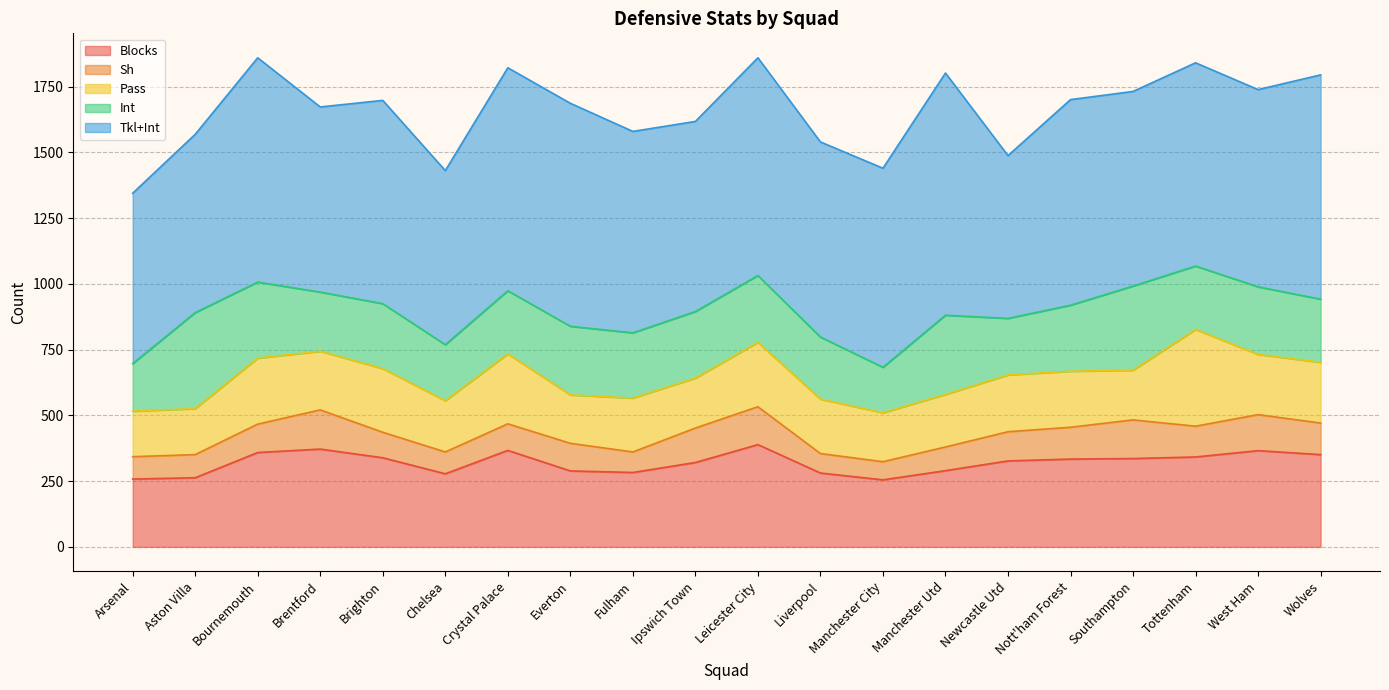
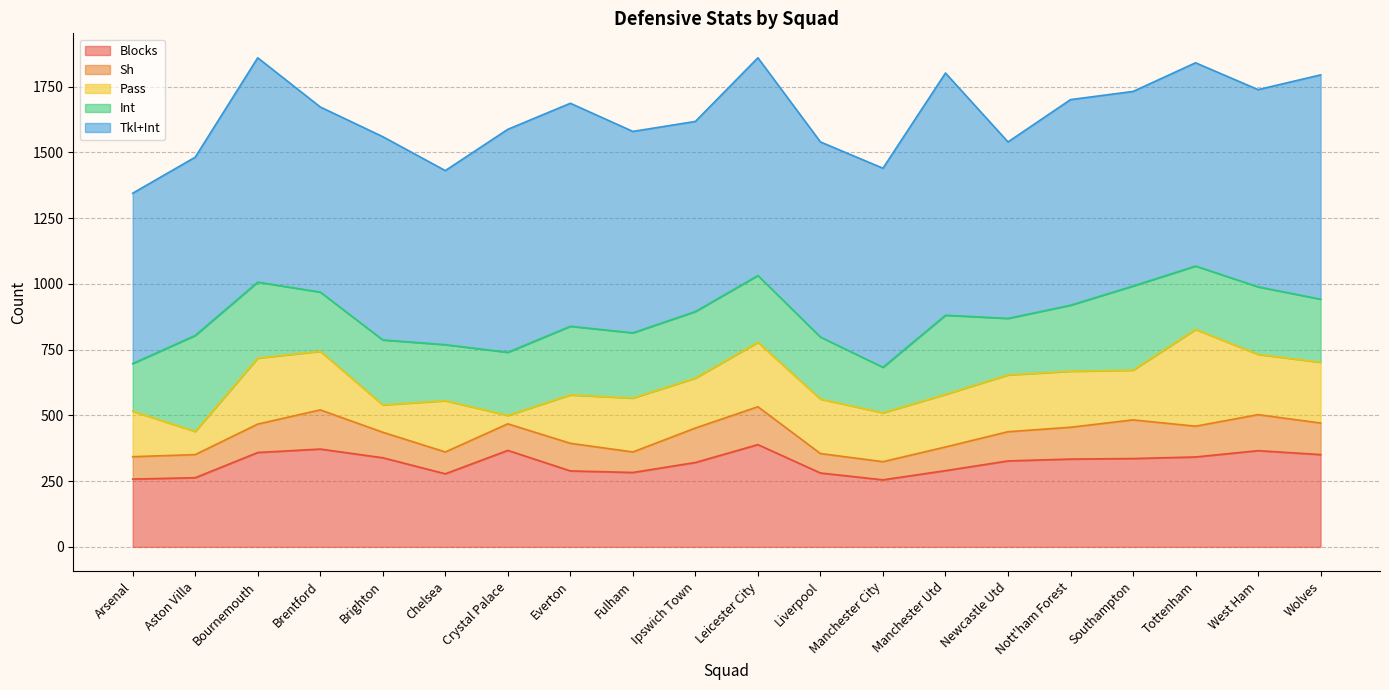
Pass, Aston Villa: 180 -> 90
Pass, Brighton: 240 -> 100
Pass, Crystal Palace: 270 -> 30
Tkl+Int, Newcastle Utd: 620 -> 670
